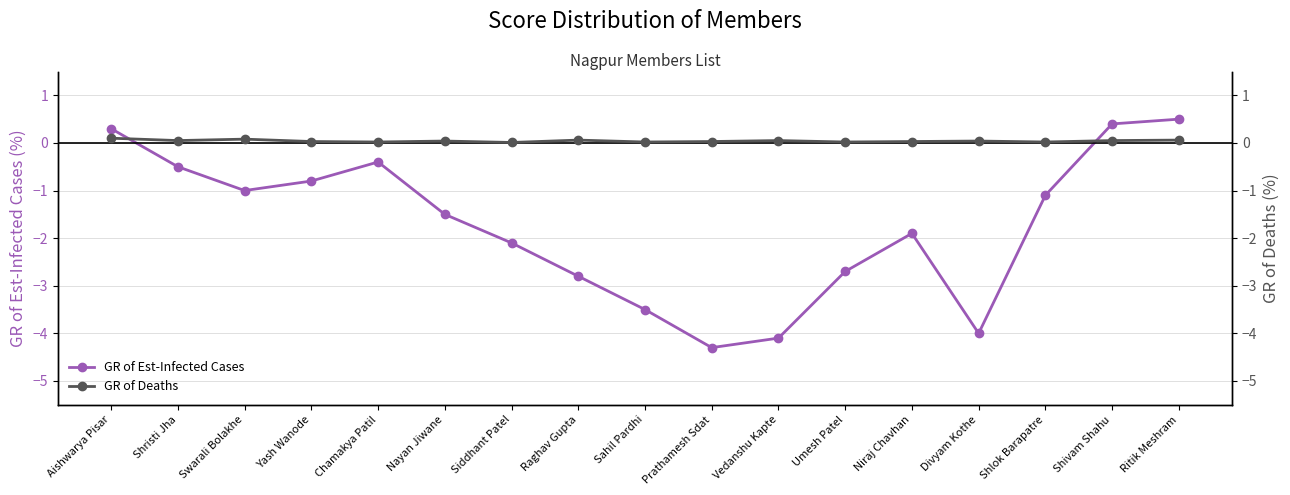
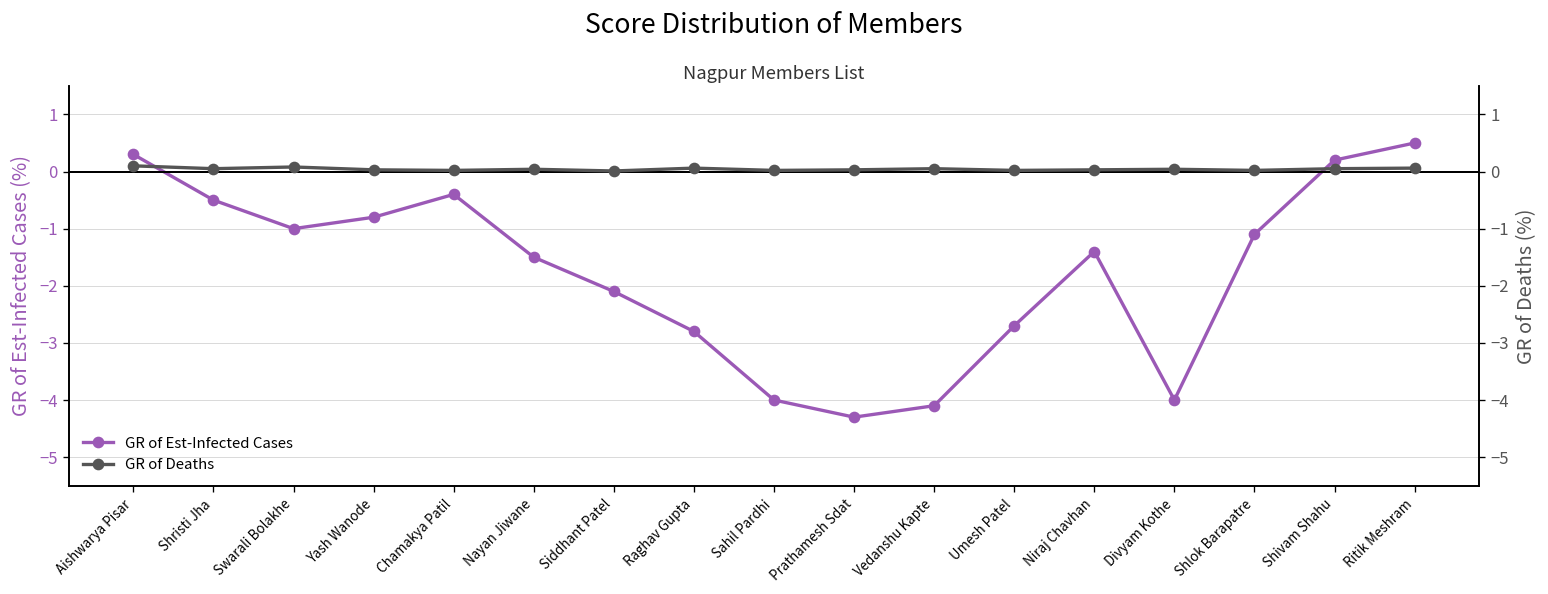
GR of Est-Infected Cases, Sahil Pardhi: -3.5 -> -4.0
GR of Est-Infected Cases, Niraj Chavhan: -1.9 -> -1.4
GR of Est-Infected Cases, Shivam Shahu: 0.4 -> 0.2
